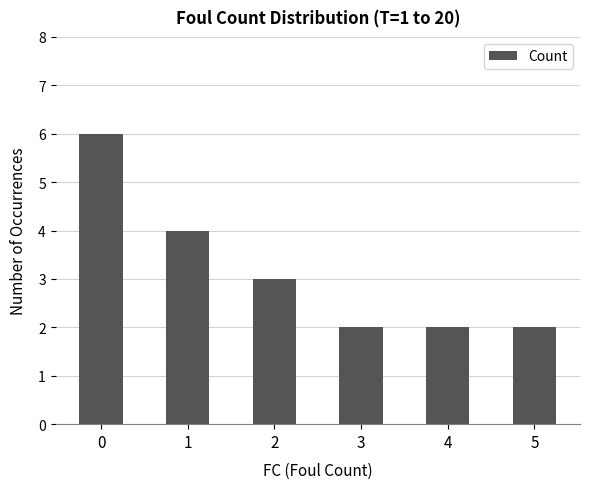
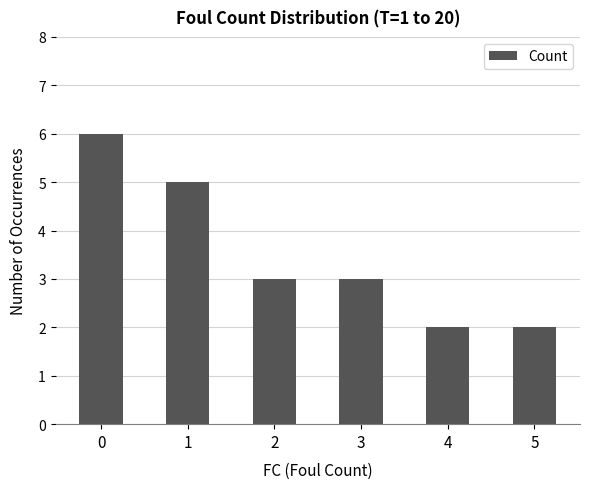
1: 4 -> 5
3: 2 -> 3
